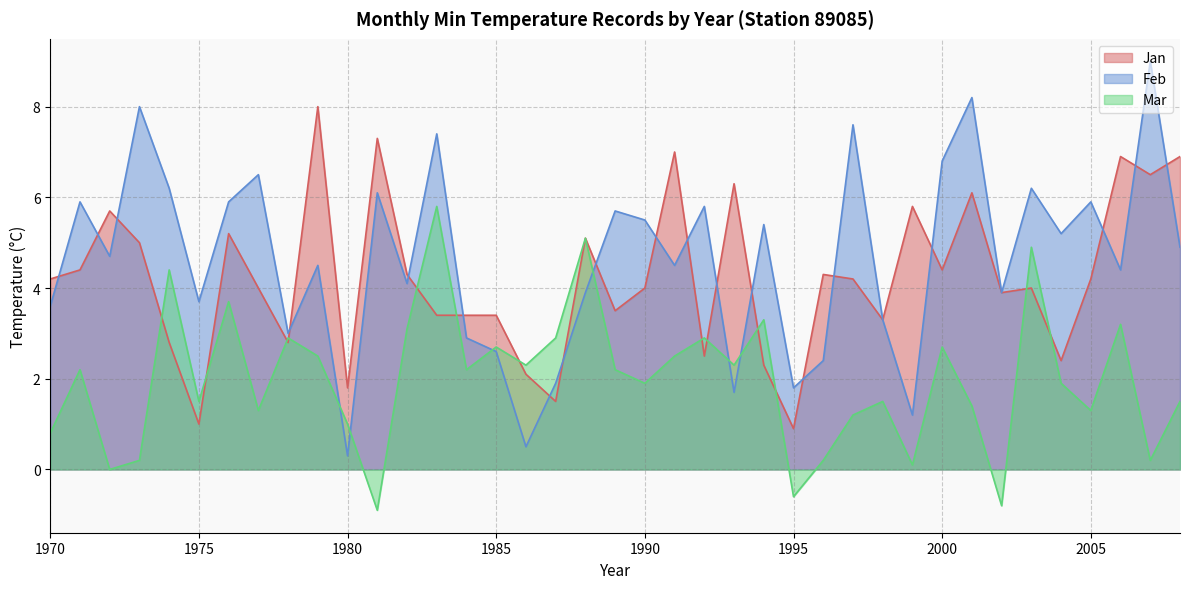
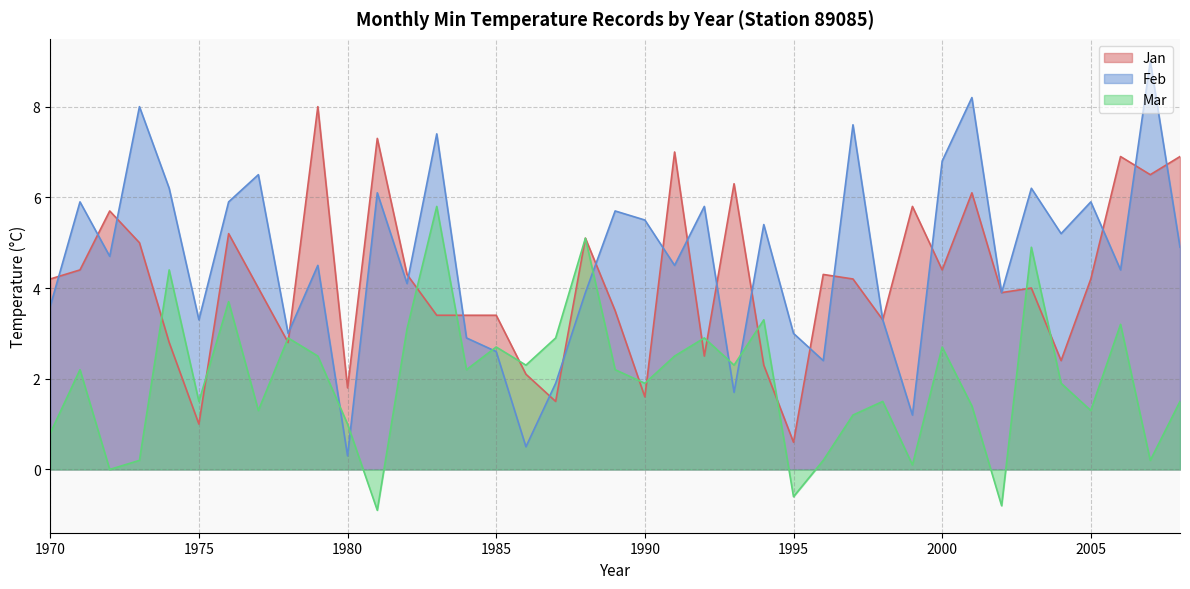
Feb, 1975: 3.7 -> 3.3
Jan, 1990: 4.0 -> 1.6
Jan, 1995: 0.9 -> 0.6
Feb, 1995: 1.8 -> 3.0
